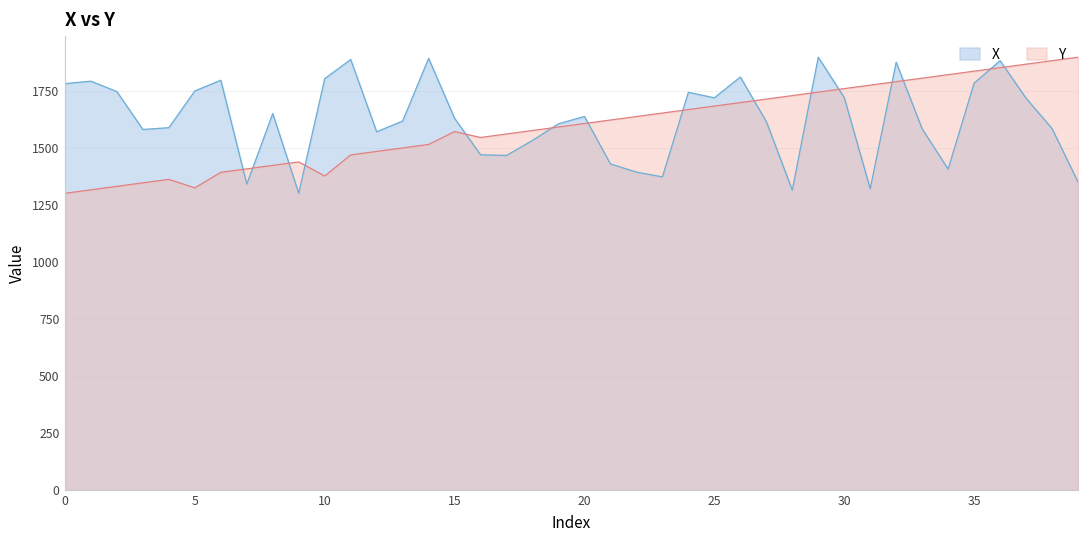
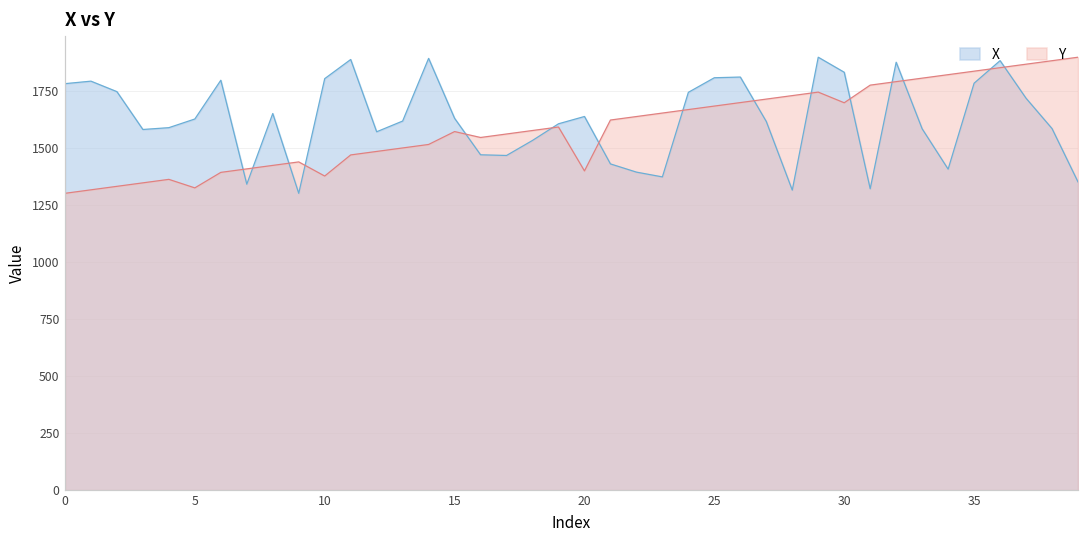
X, 5: 1750 -> 1630
Y, 20: 1610 -> 1400
X, 25: 1720 -> 1810
X, 30: 1720 -> 1830
Y, 30: 1760 -> 1700
